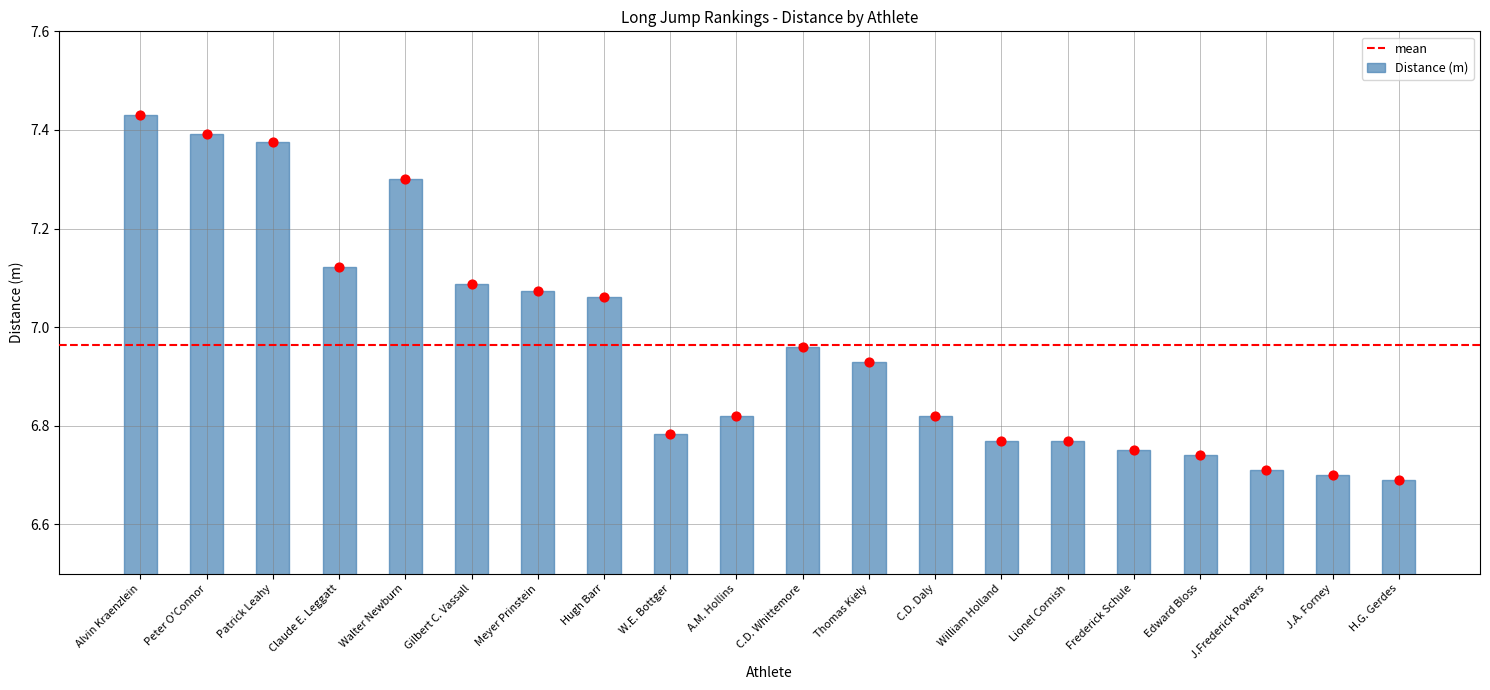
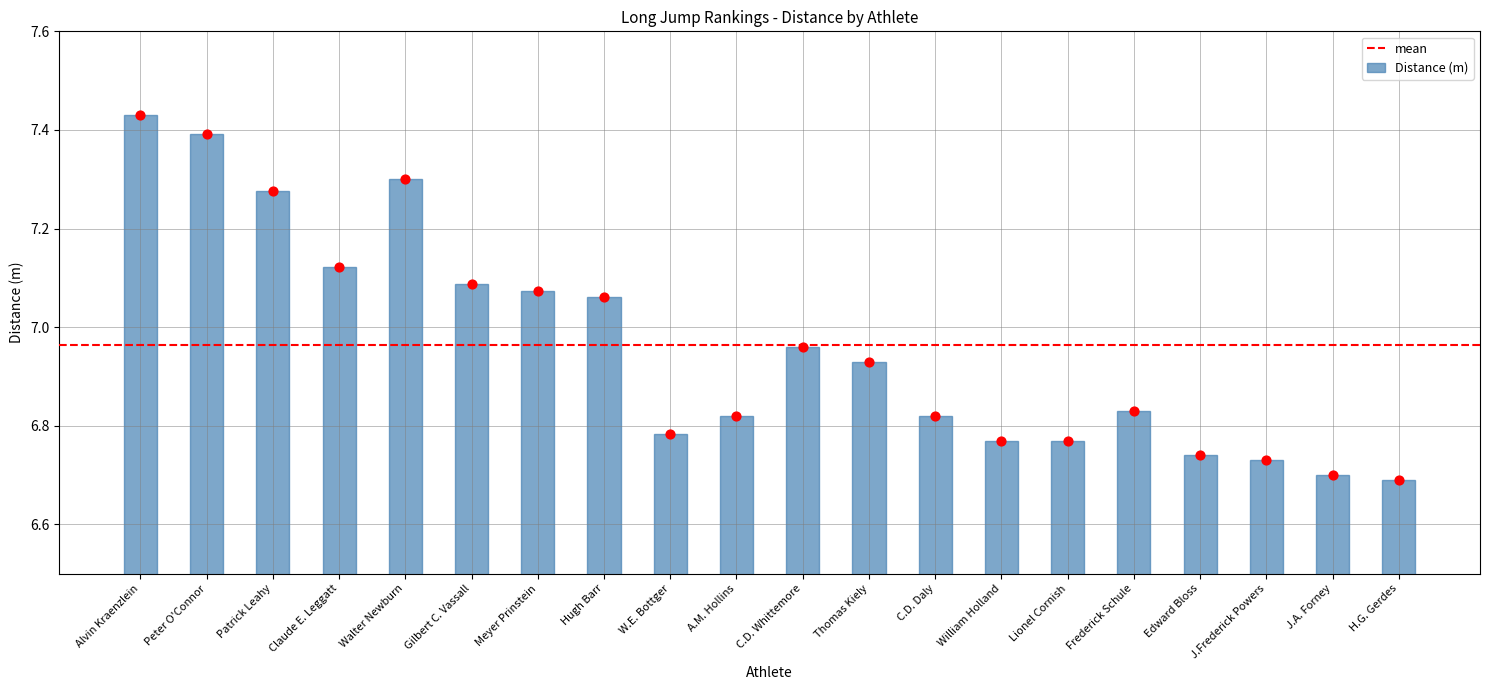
Distance (m), Patrick Leahy: 7.38 -> 7.28
Distance (m), Frederick Schule: 6.75 -> 6.83
Distance (m), J.Frederick Powers: 6.71 -> 6.73
